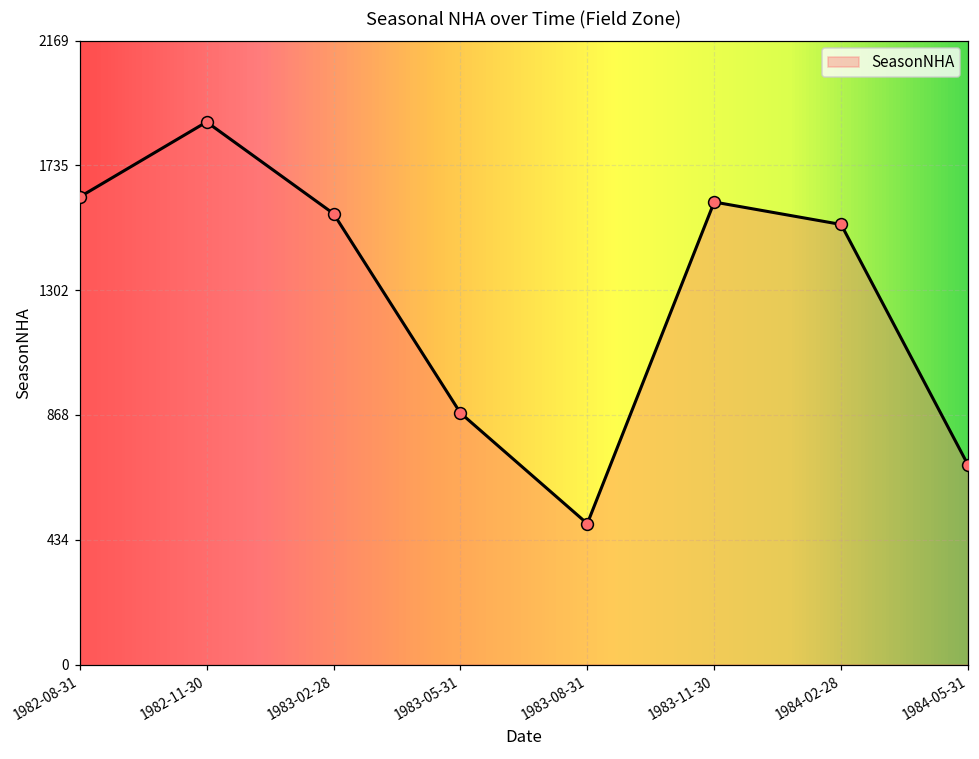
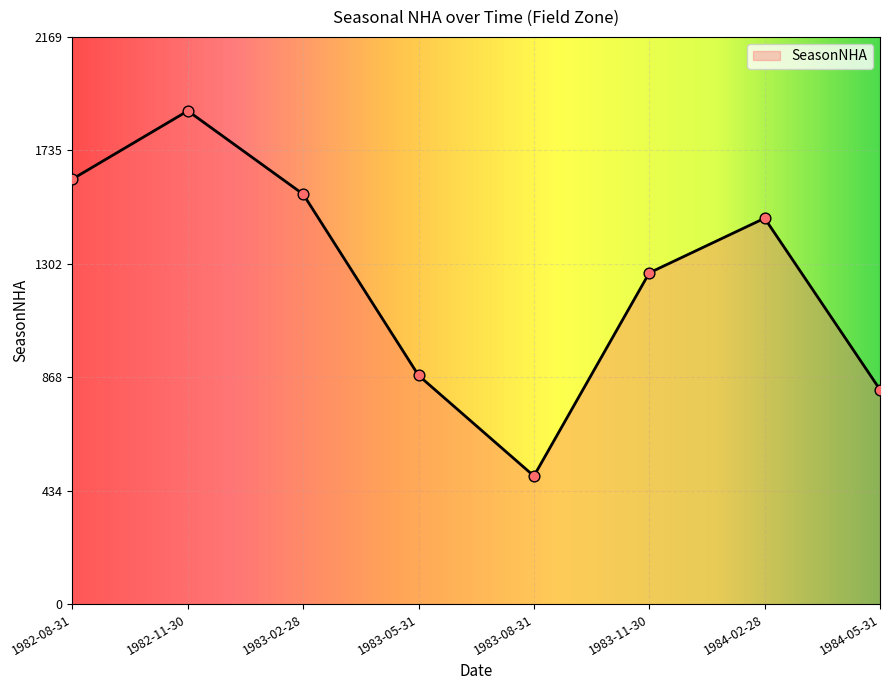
1983-11-30: 1610 -> 1270
1984-02-28: 1530 -> 1480
1984-05-31: 690 -> 820
